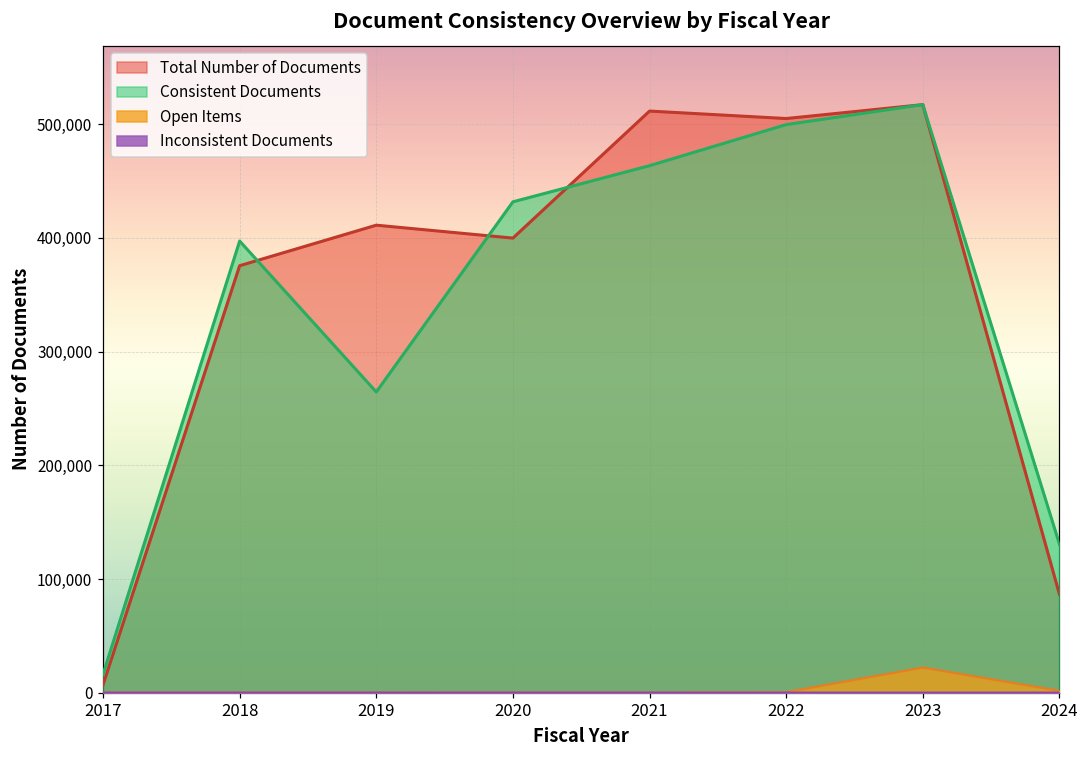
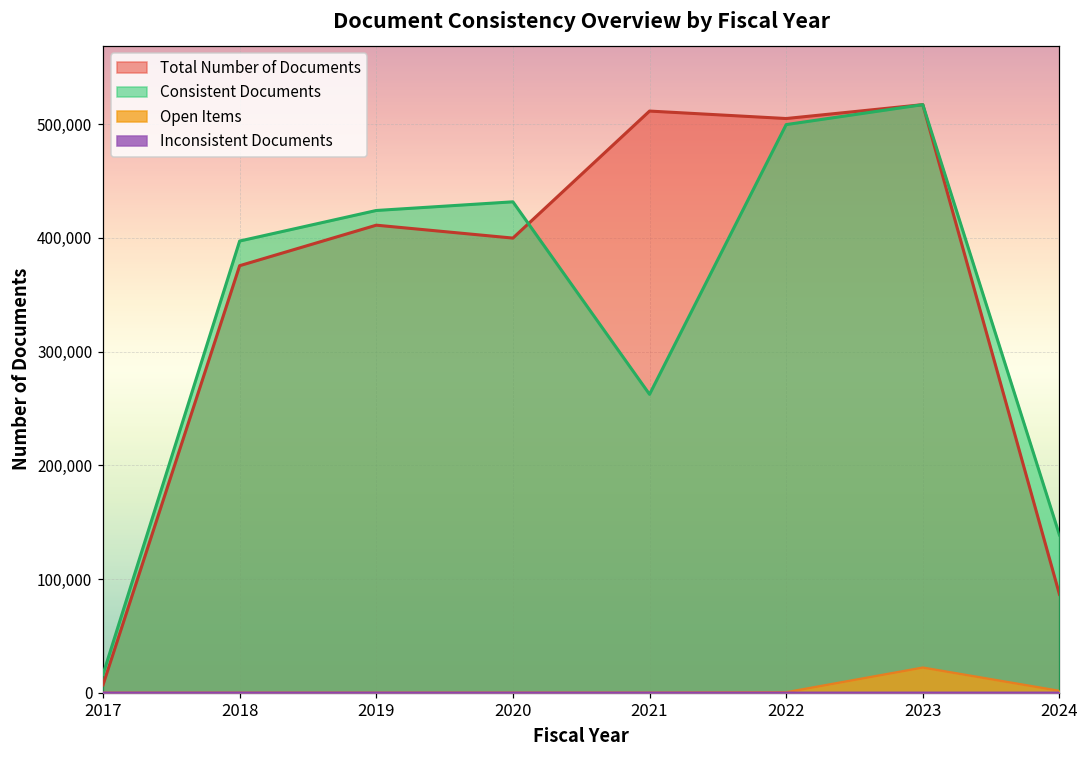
Consistent Documents, 2019: 265,000 -> 424,000
Consistent Documents, 2021: 464,000 -> 262,000
Consistent Documents, 2024: 131,000 -> 139,000
